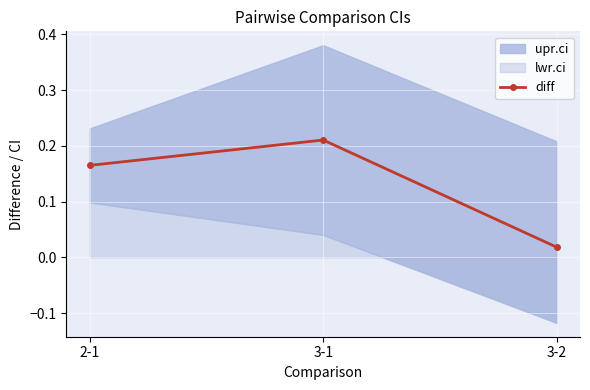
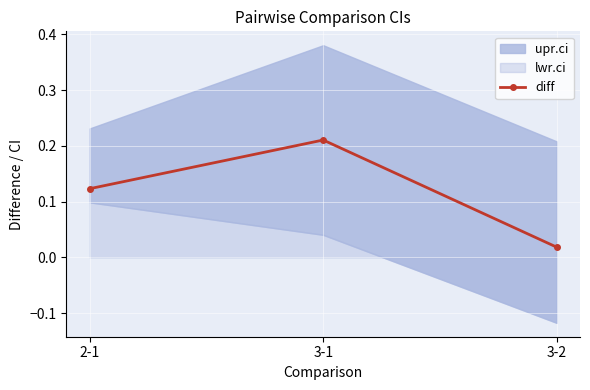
diff, 2-1: 0.17 -> 0.12
